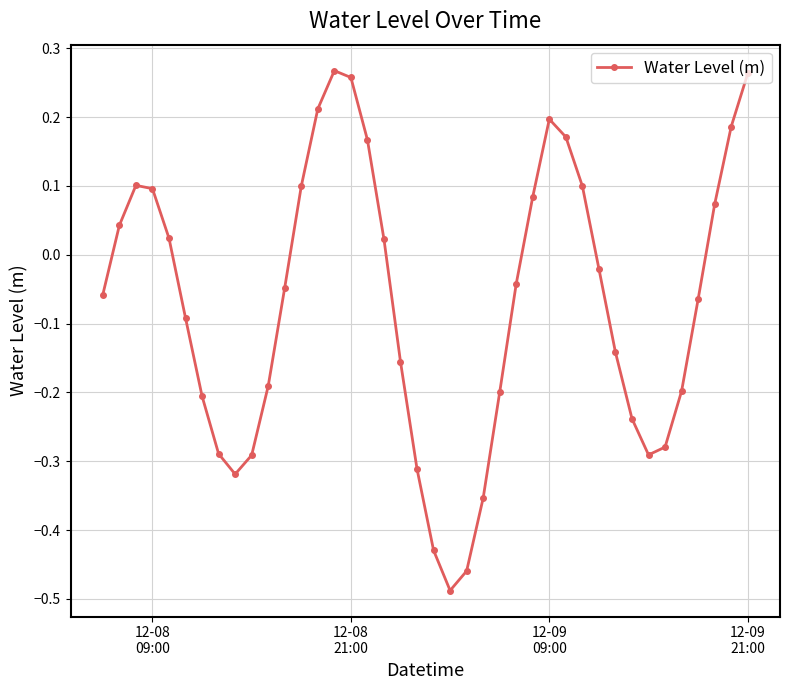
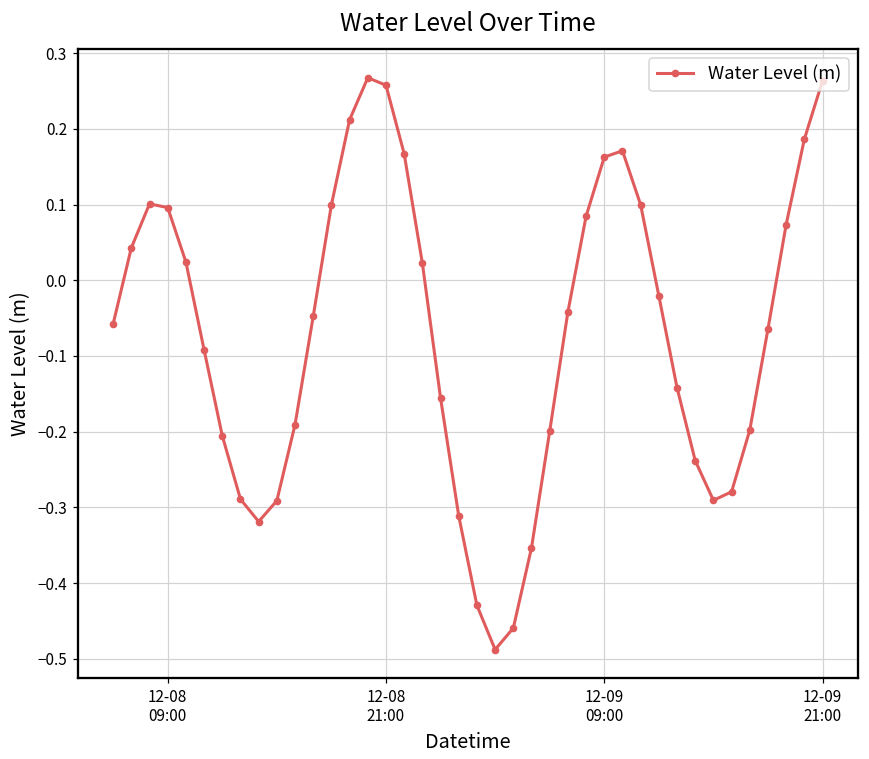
12-09 09:00: 0.20 -> 0.16
